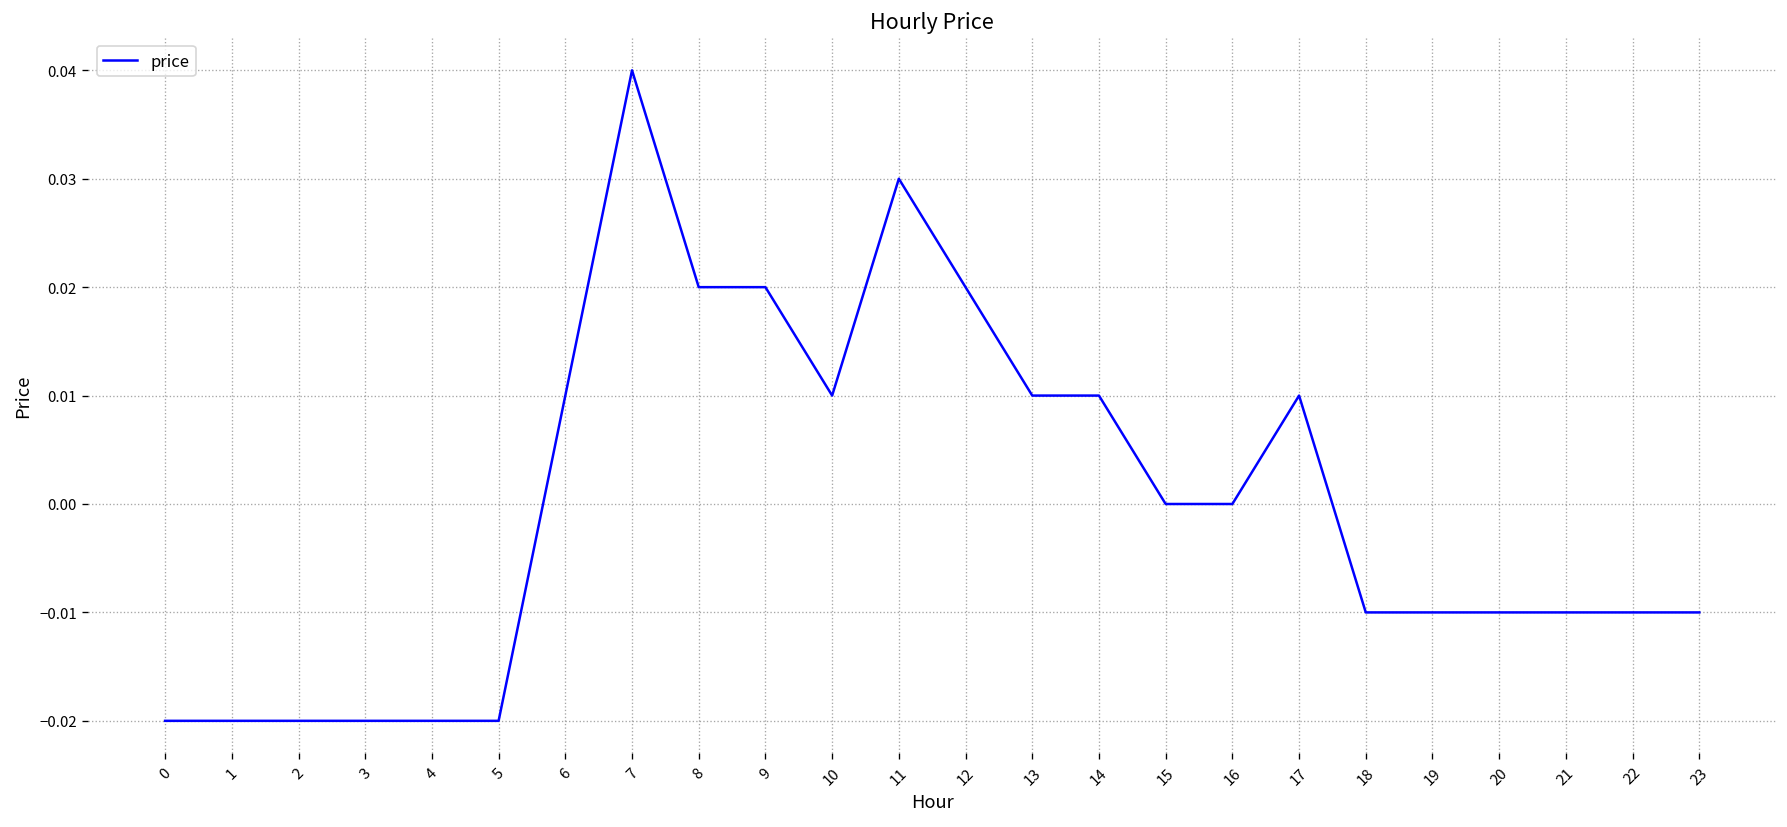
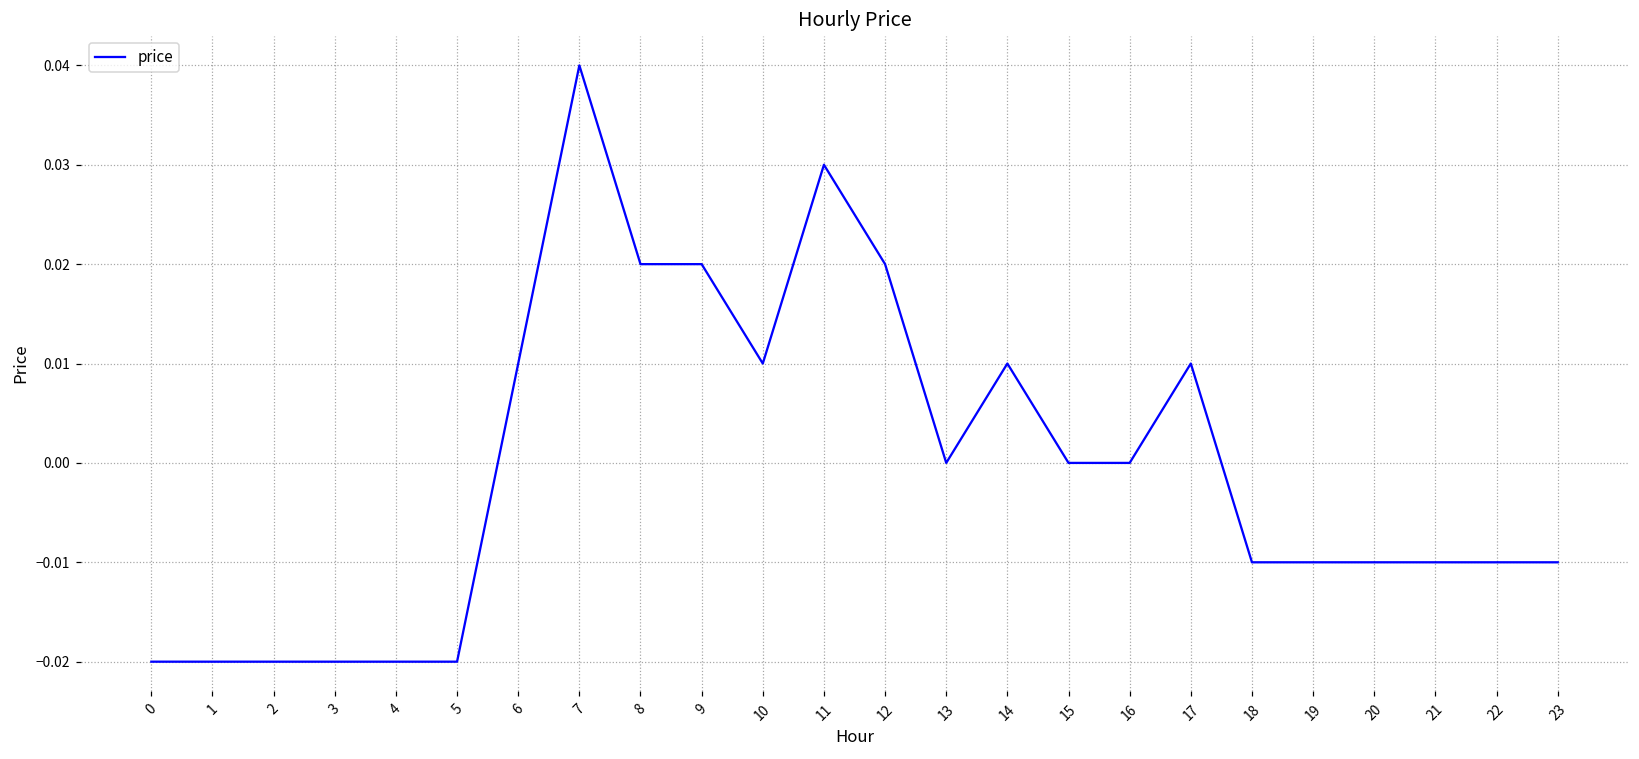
13: 0.01 -> 0.00
